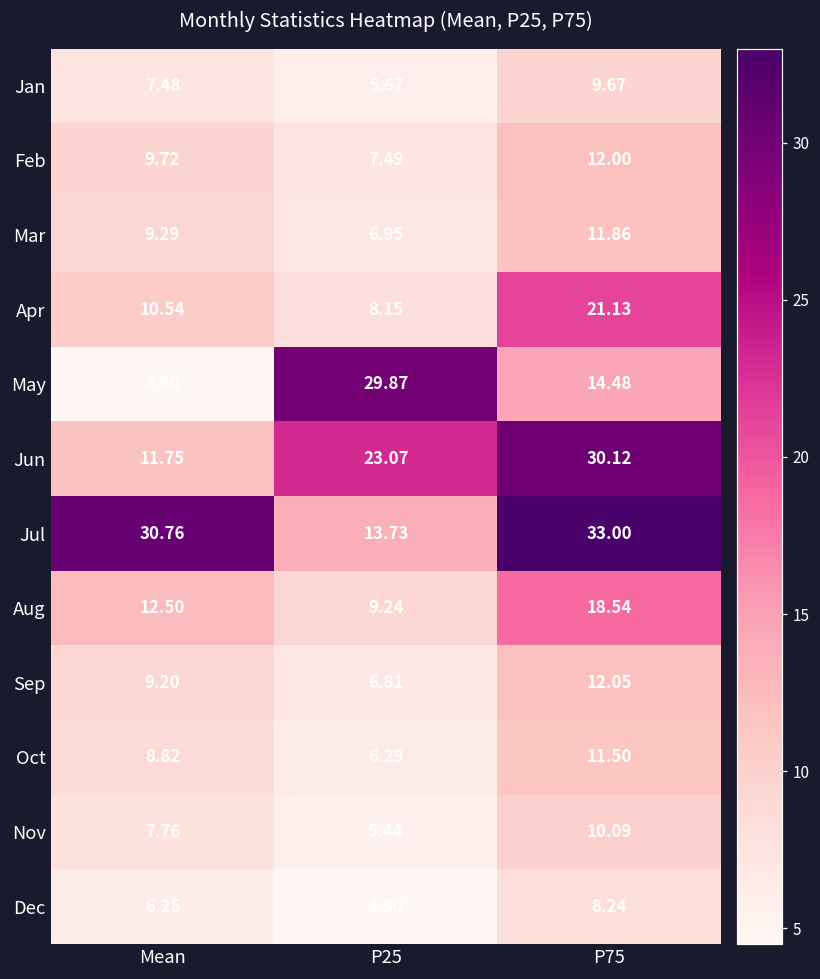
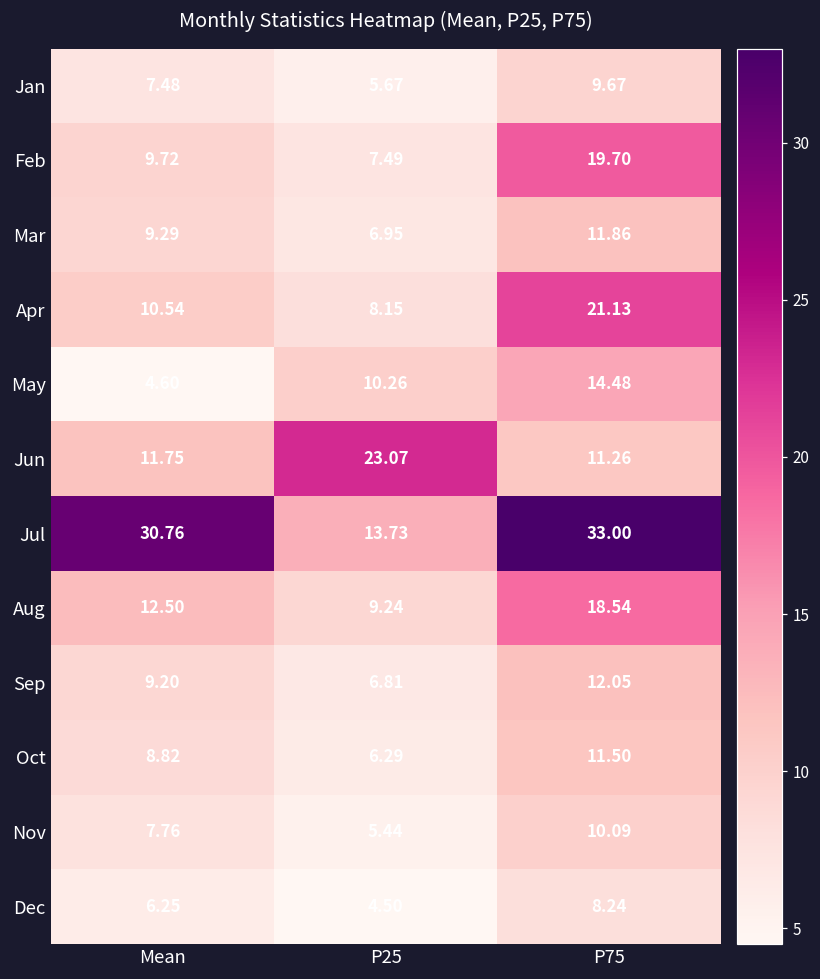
Feb, P75: 12.00 -> 19.70
May, P25: 29.87 -> 10.26
Jun, P75: 30.12 -> 11.26
